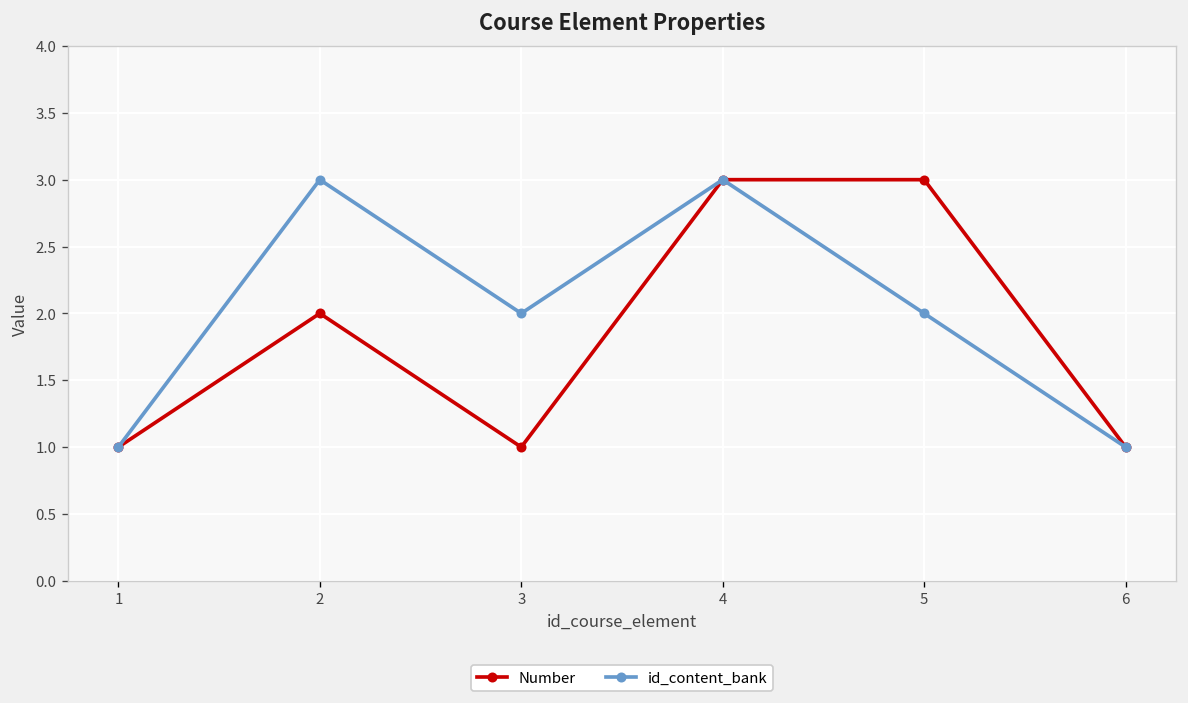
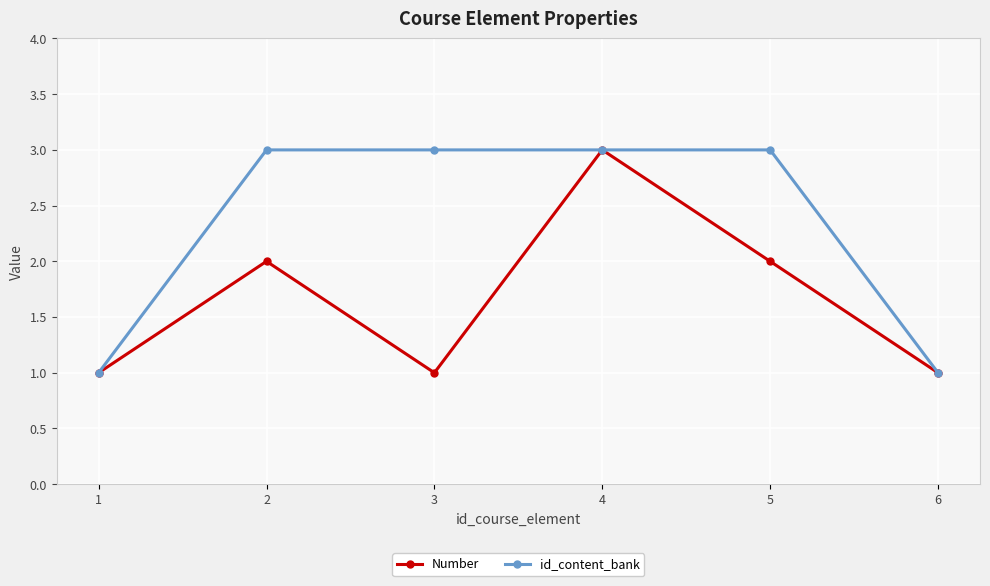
id_content_bank, 3: 2 -> 3
Number, 5: 3 -> 2
id_content_bank, 5: 2 -> 3
